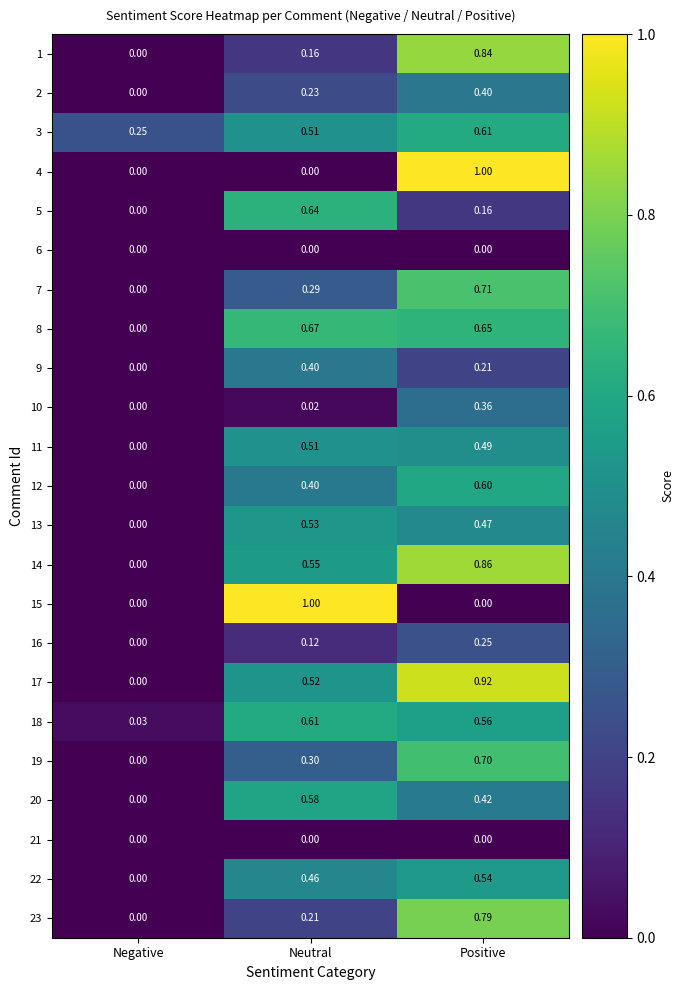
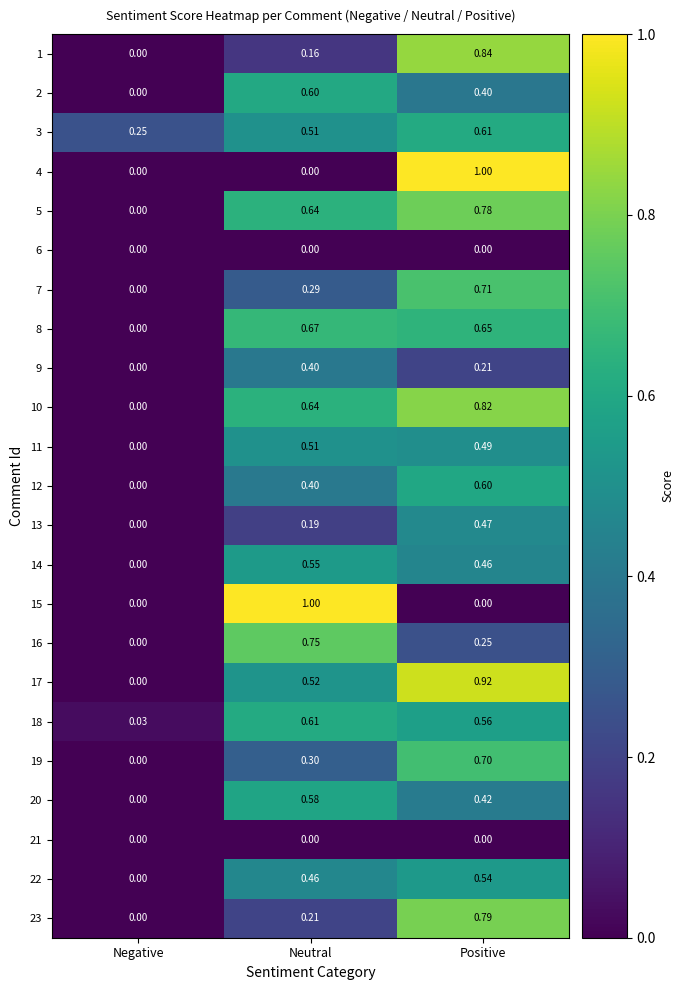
2, Neutral: 0.23 -> 0.60
5, Positive: 0.16 -> 0.78
10, Neutral: 0.02 -> 0.64
10, Positive: 0.36 -> 0.82
13, Neutral: 0.53 -> 0.19
14, Positive: 0.86 -> 0.46
16, Neutral: 0.12 -> 0.75
